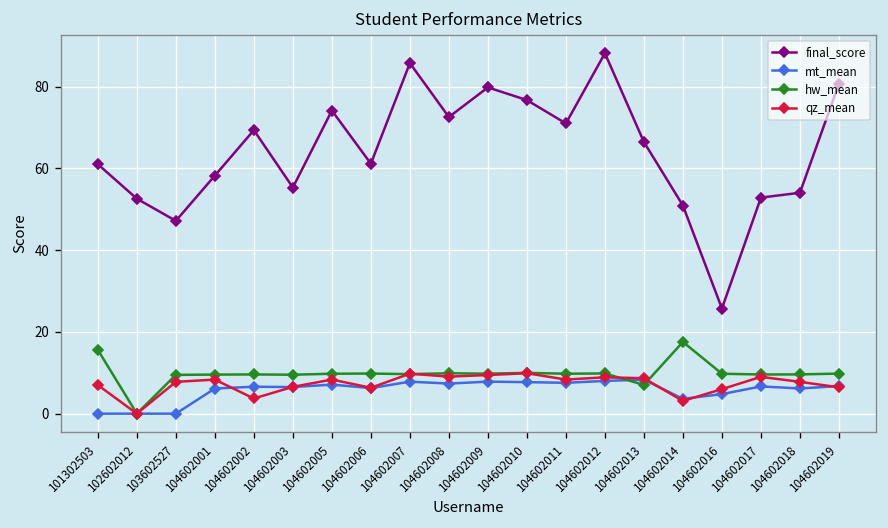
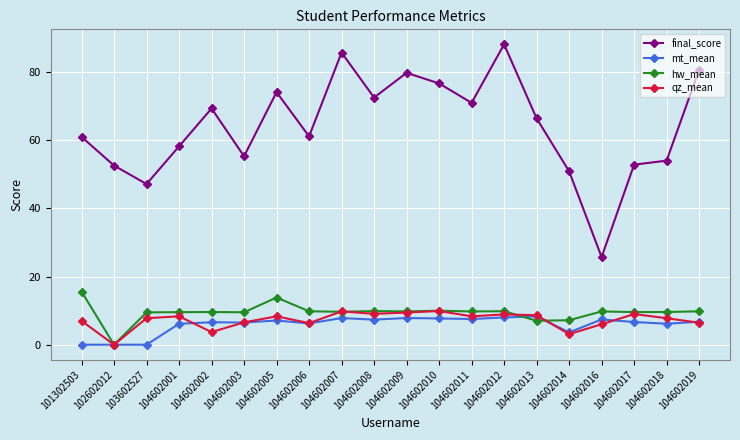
hw_mean, 104602005: 10 -> 14
hw_mean, 104602014: 18 -> 7
mt_mean, 104602016: 5 -> 7
